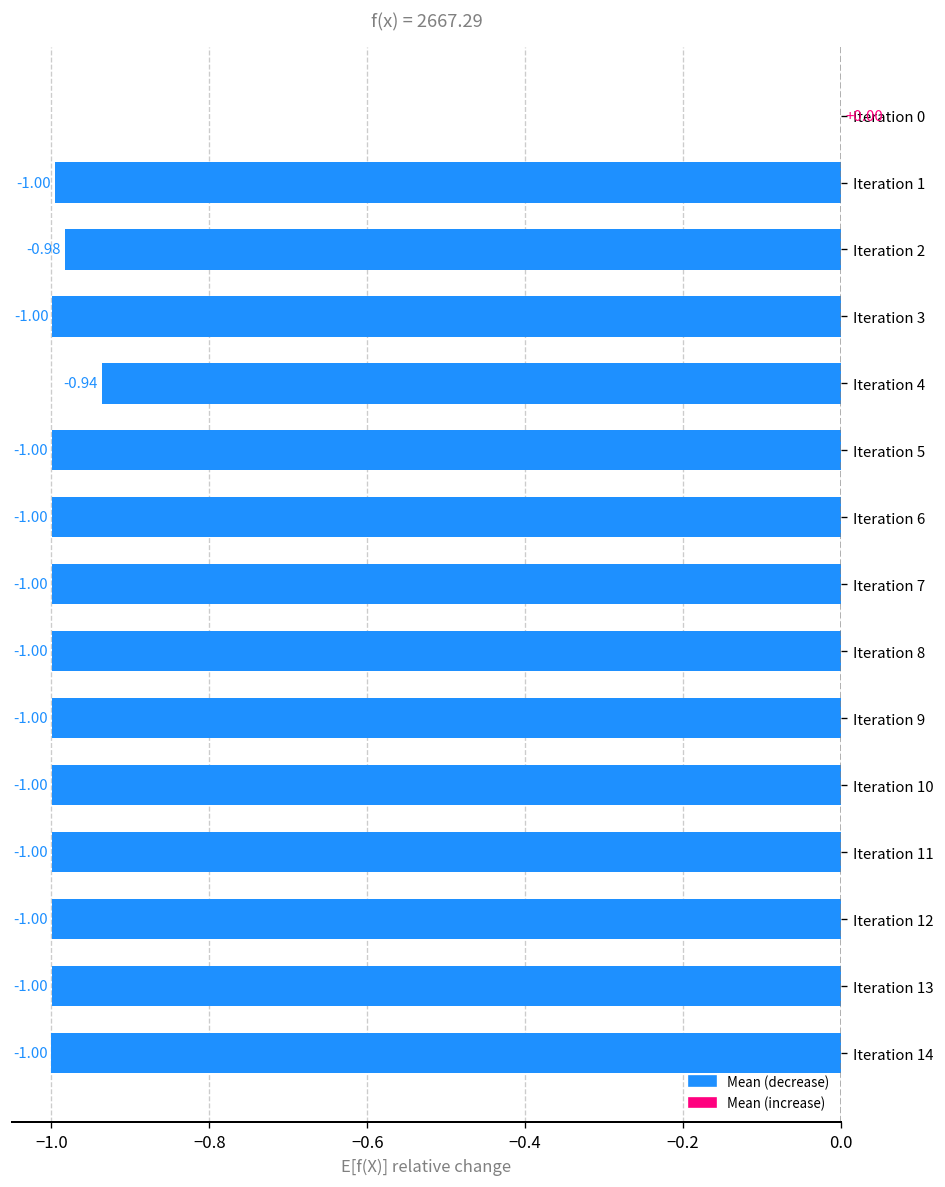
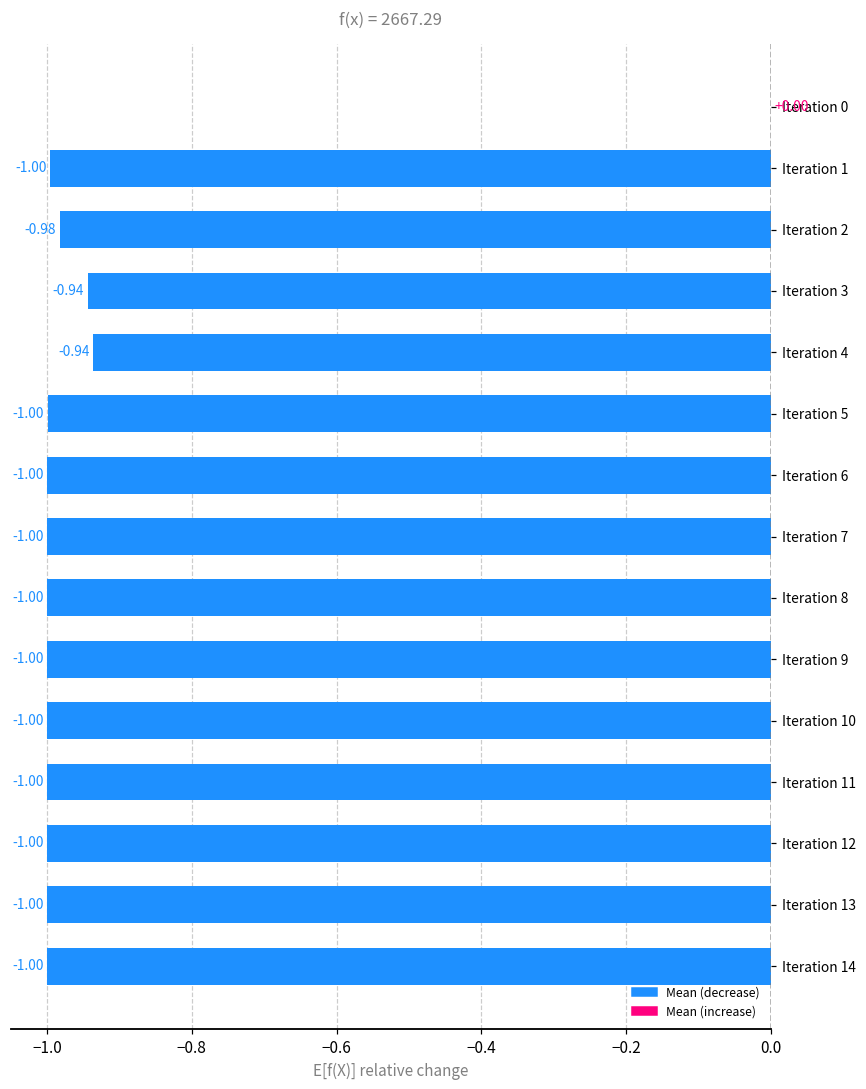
Iteration 3: -1.00 -> -0.94
